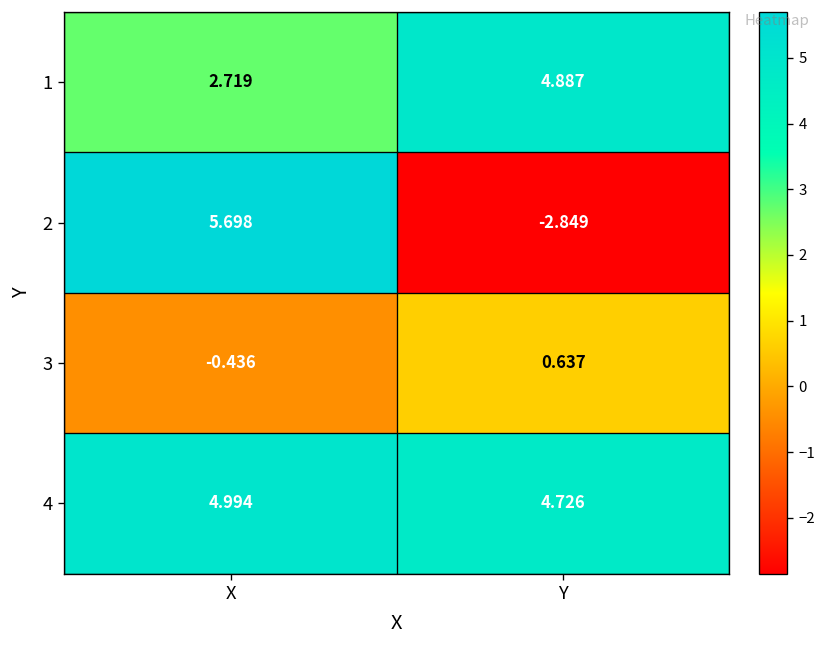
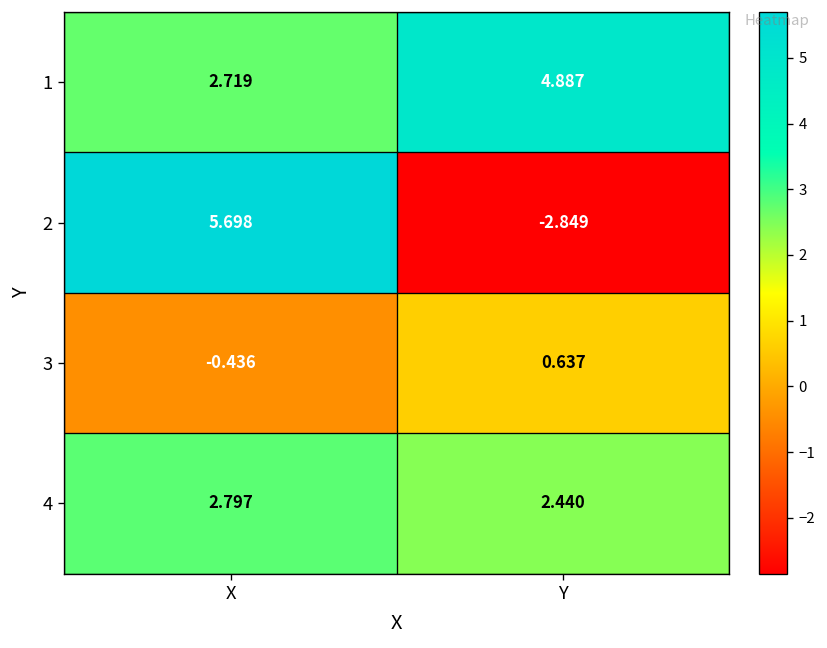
4, X: 4.994 -> 2.797
4, Y: 4.726 -> 2.440
